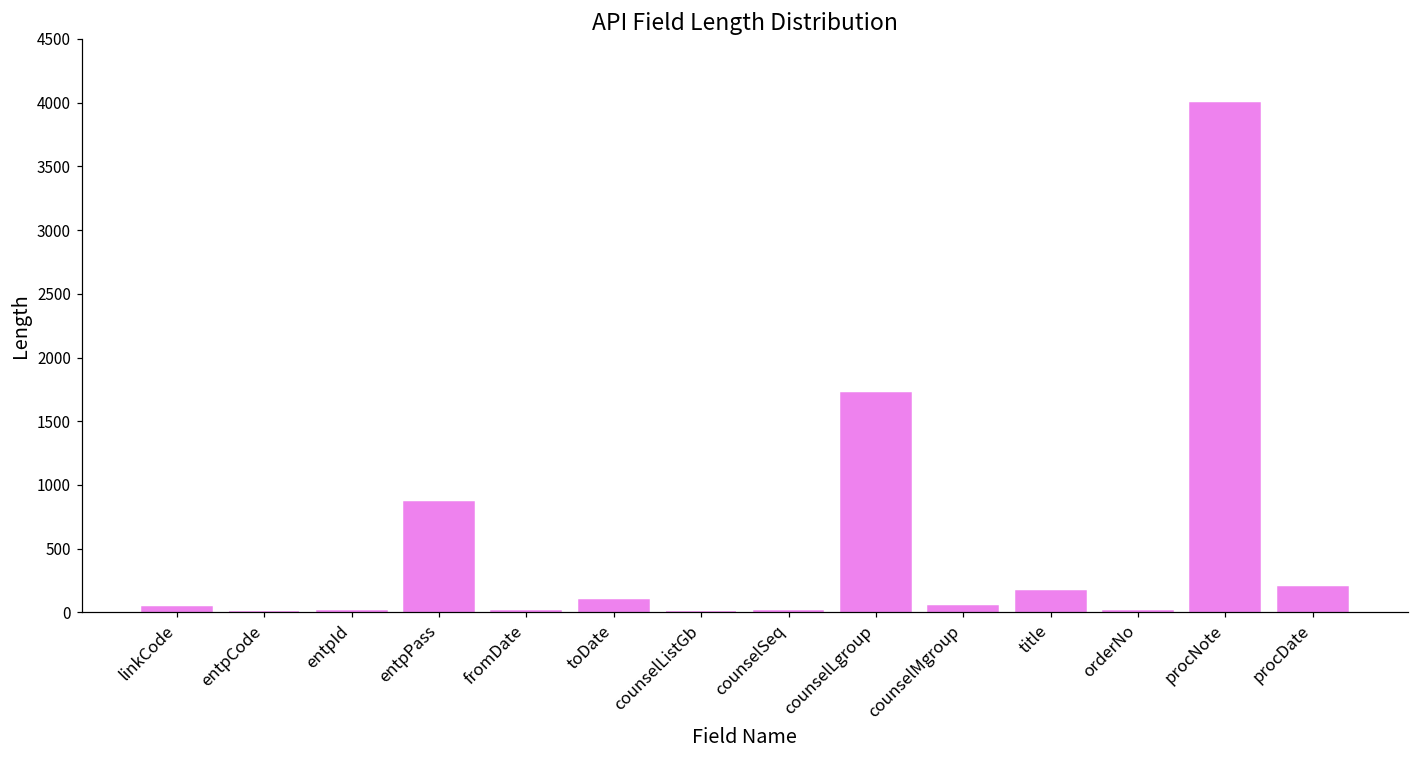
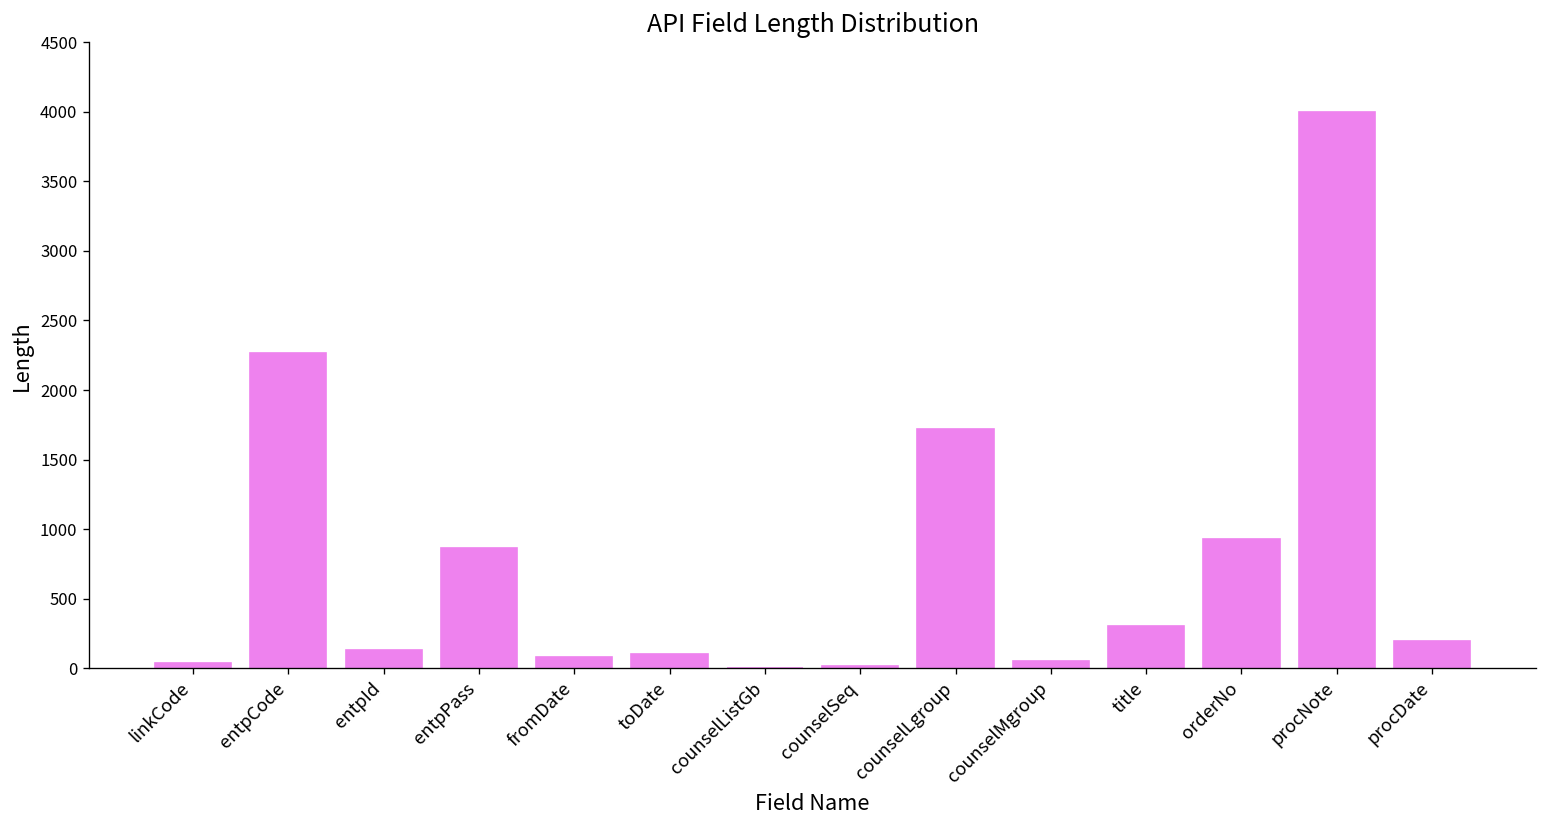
entpCode: 10 -> 2260
entpId: 10 -> 130
fromDate: 10 -> 80
title: 170 -> 300
orderNo: 10 -> 930
